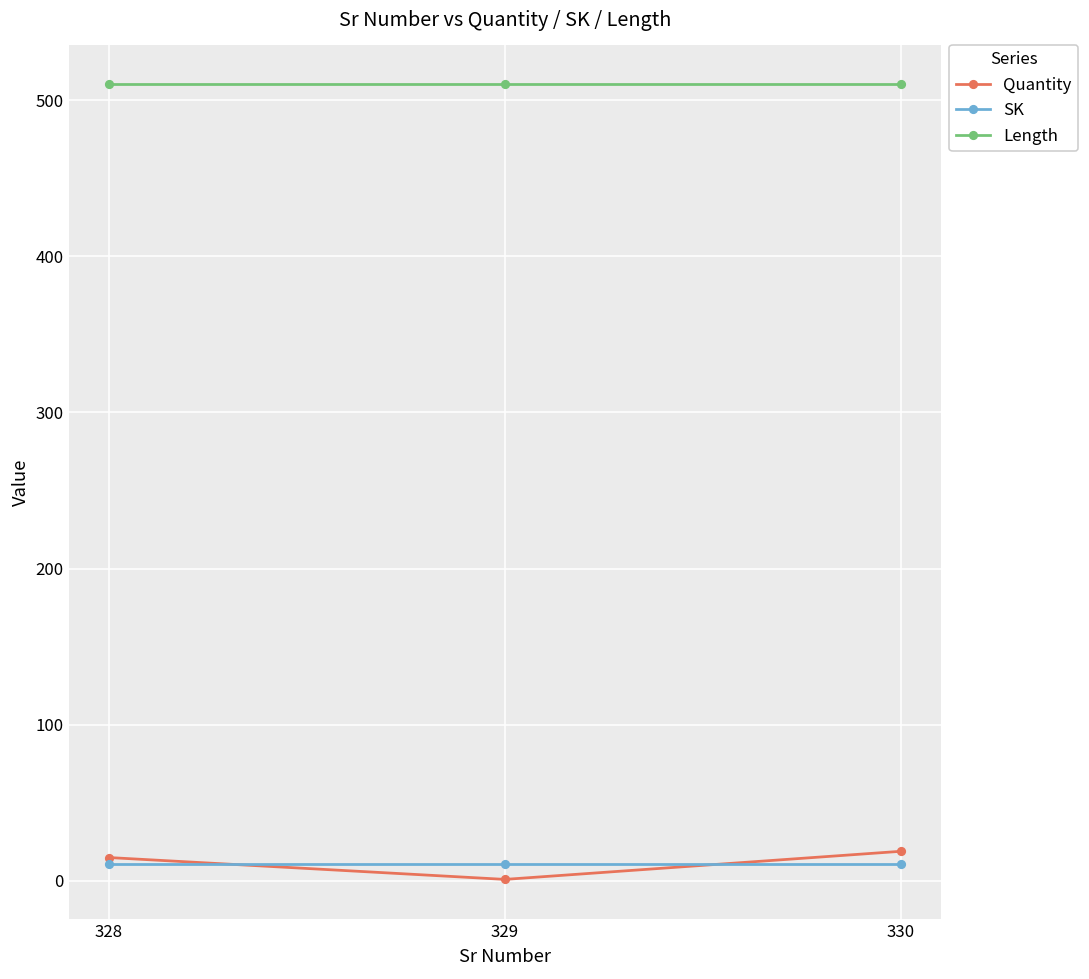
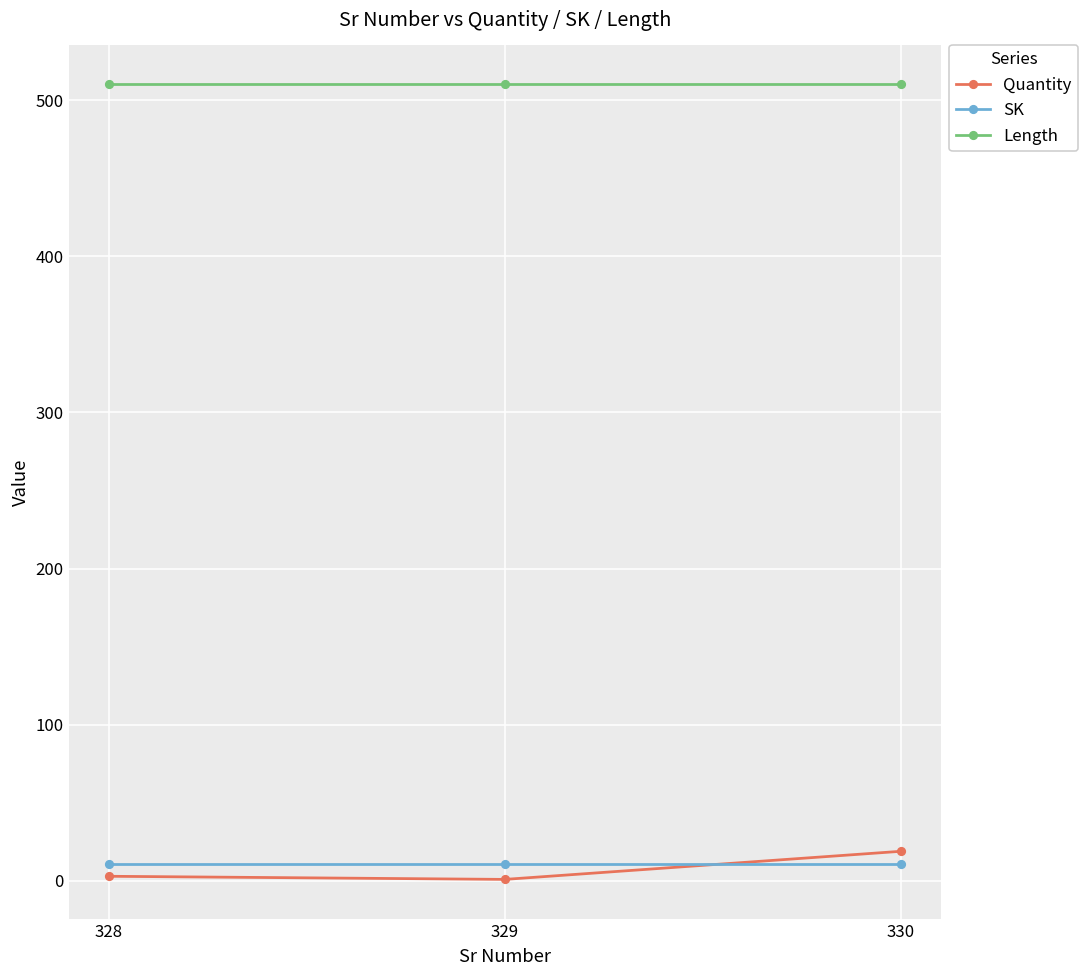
Quantity, 328: 15 -> 3
